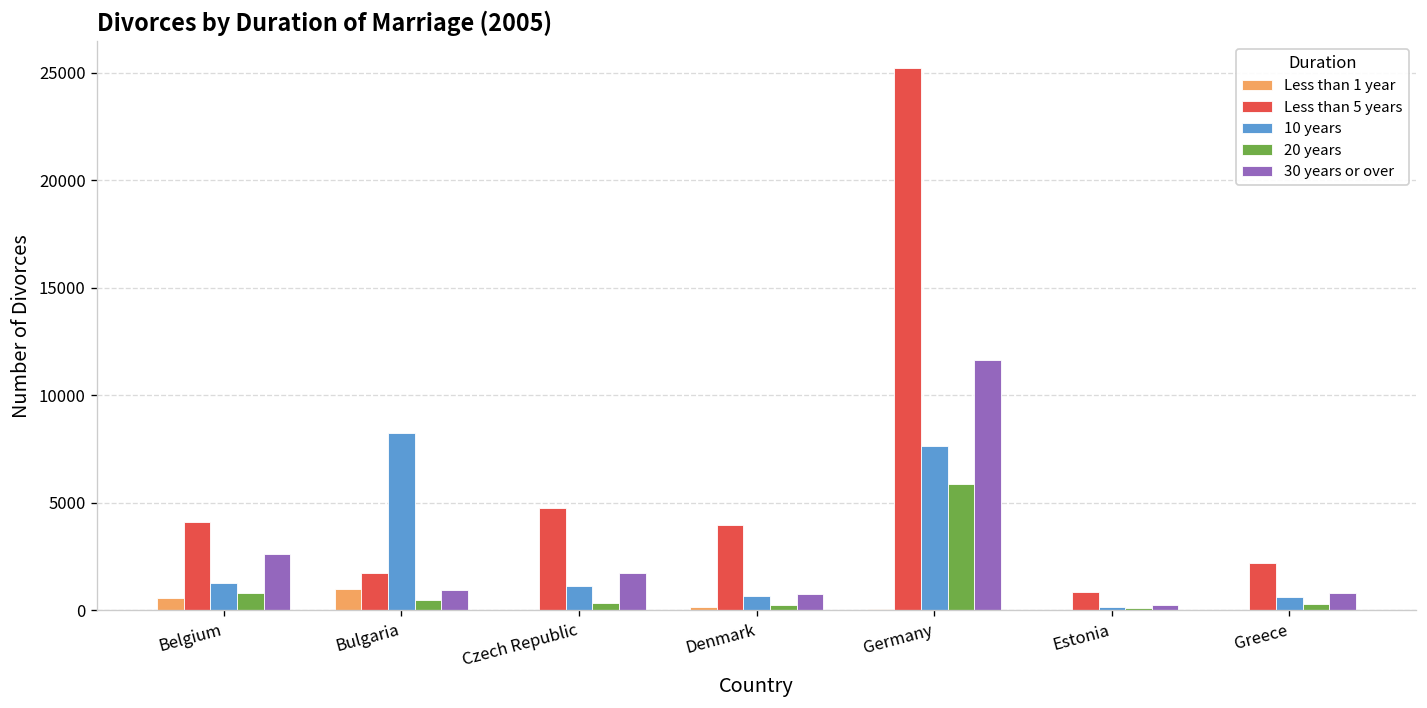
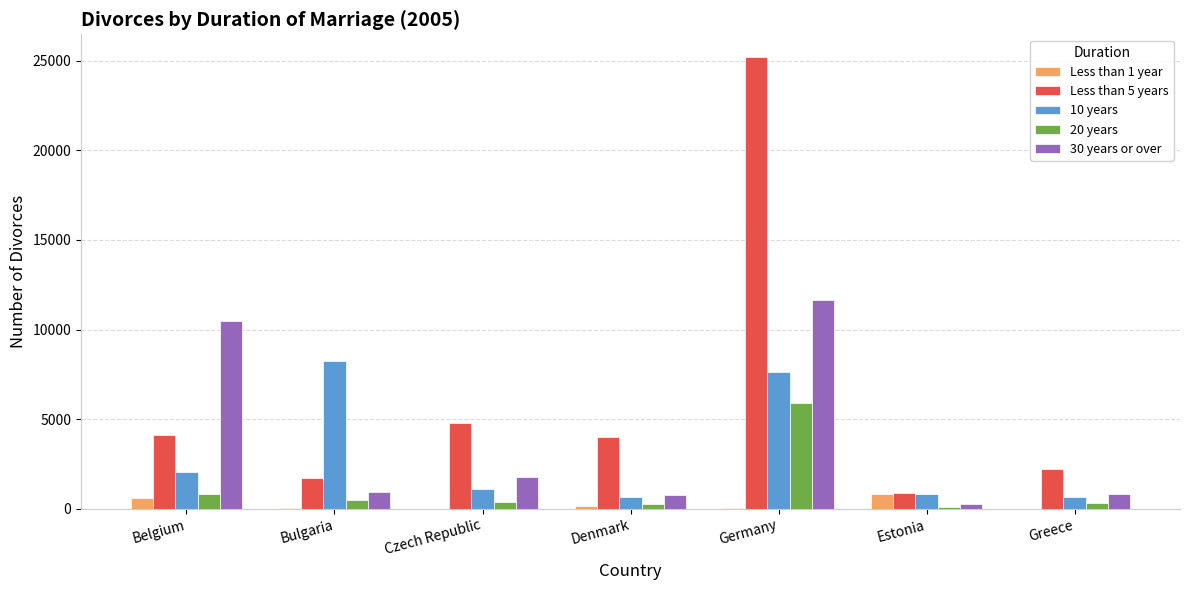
10 years, Belgium: 1300 -> 2100
30 years or over, Belgium: 2600 -> 10500
Less than 1 year, Bulgaria: 1000 -> 0
Less than 1 year, Estonia: 0 -> 800
10 years, Estonia: 100 -> 800
